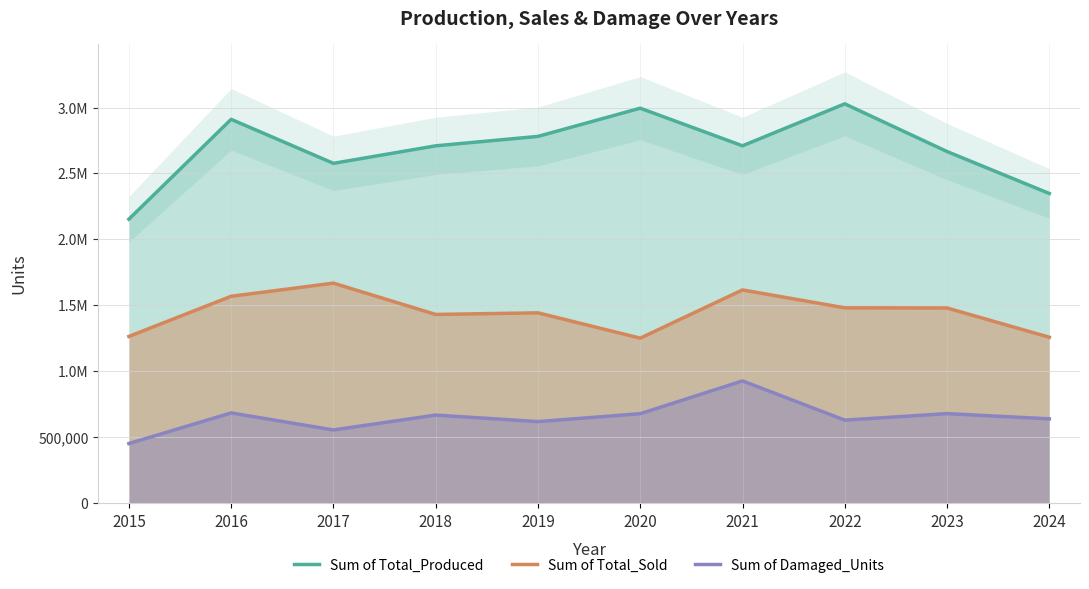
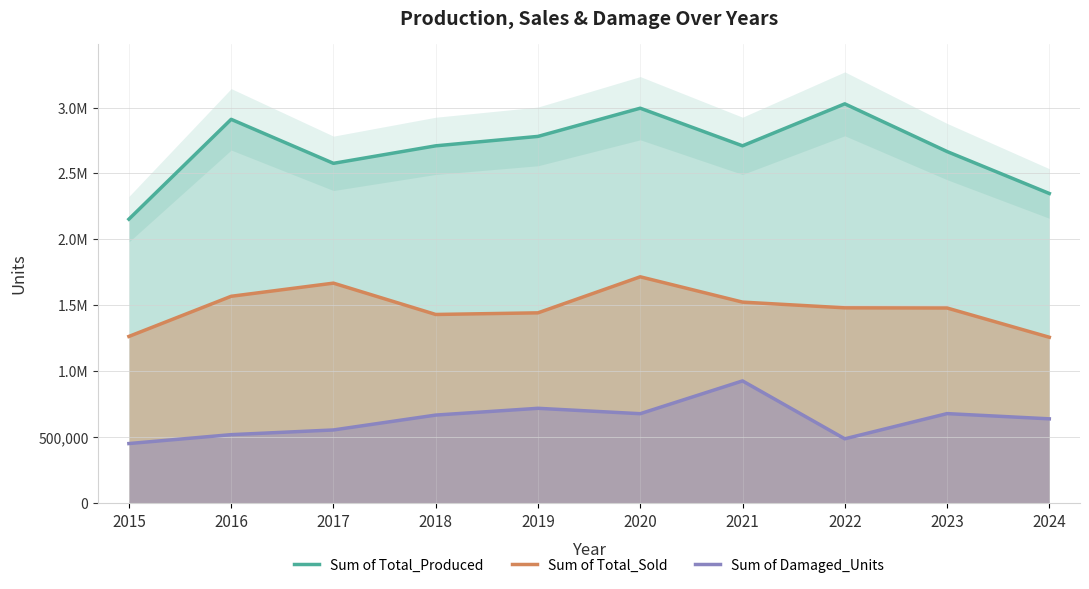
Sum of Damaged_Units, 2016: 680,000 -> 520,000
Sum of Damaged_Units, 2019: 620,000 -> 720,000
Sum of Total_Sold, 2020: 1,250,000 -> 1,720,000
Sum of Total_Sold, 2021: 1,620,000 -> 1,520,000
Sum of Damaged_Units, 2022: 630,000 -> 490,000
